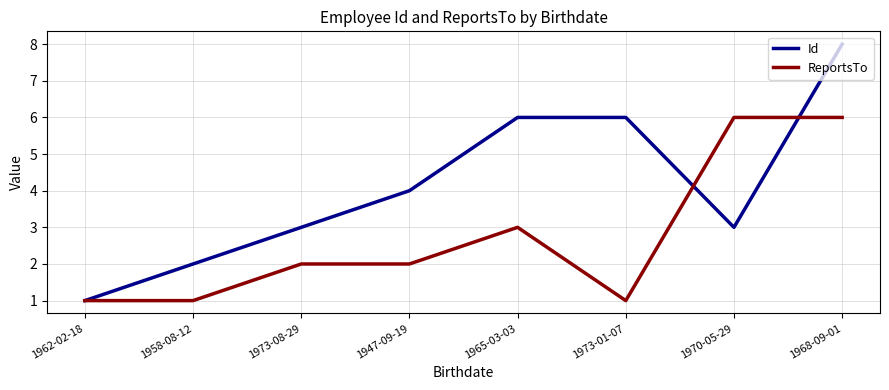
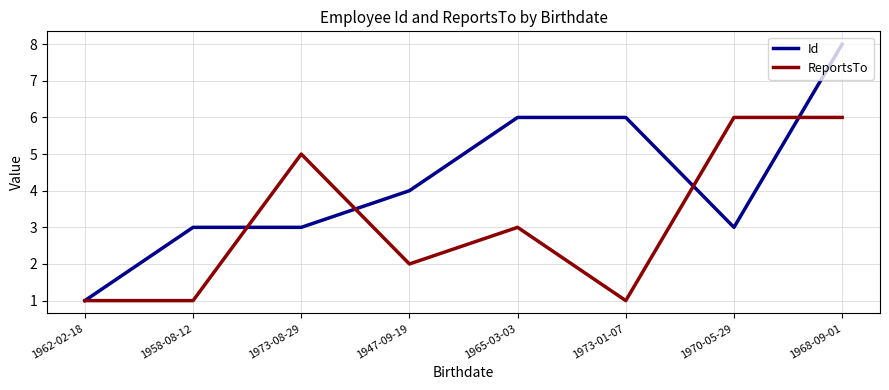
Id, 1958-08-12: 2 -> 3
ReportsTo, 1973-08-29: 2 -> 5
